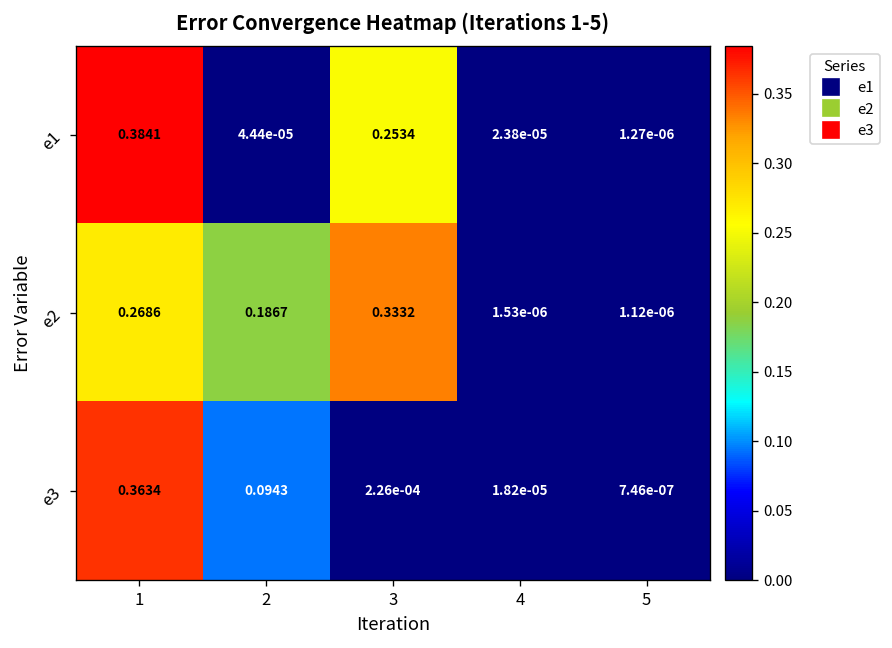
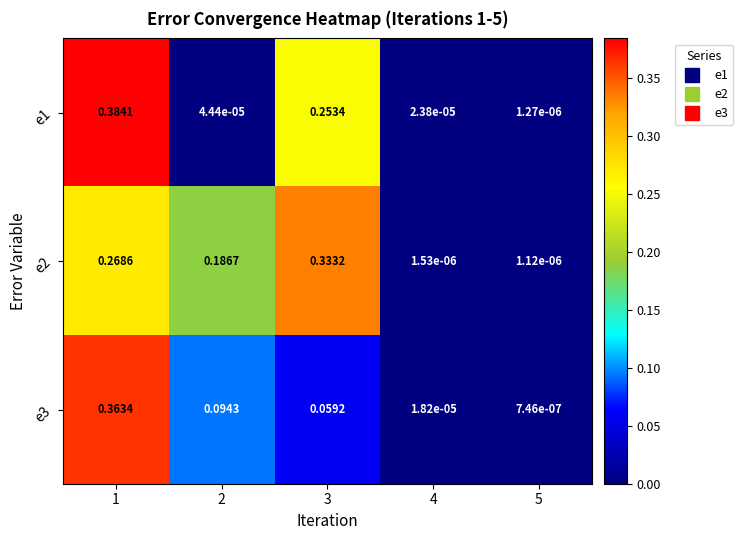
e3, 3: 2.26e-04 -> 0.0592
